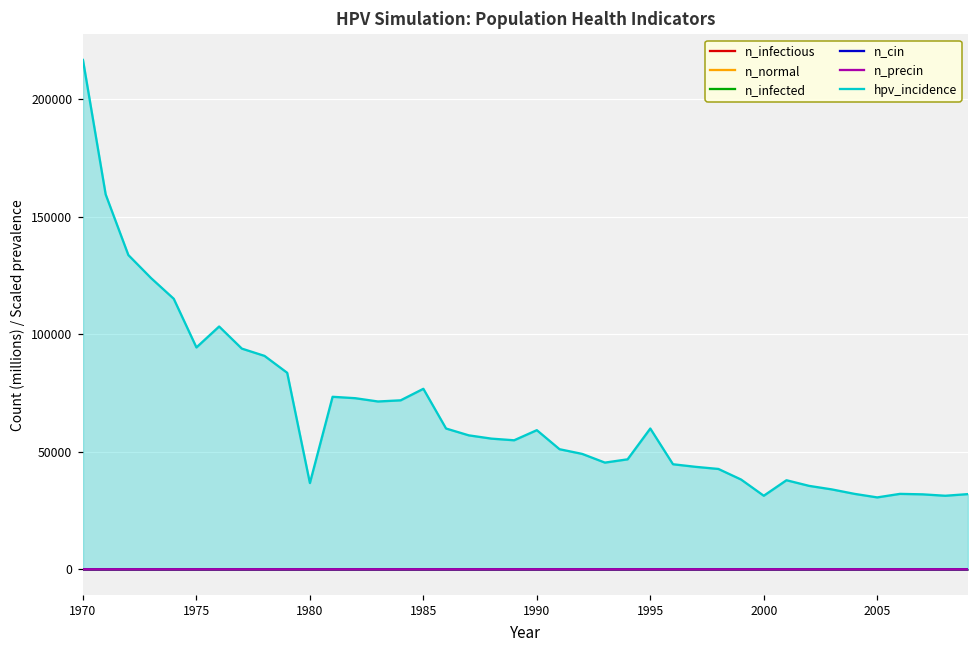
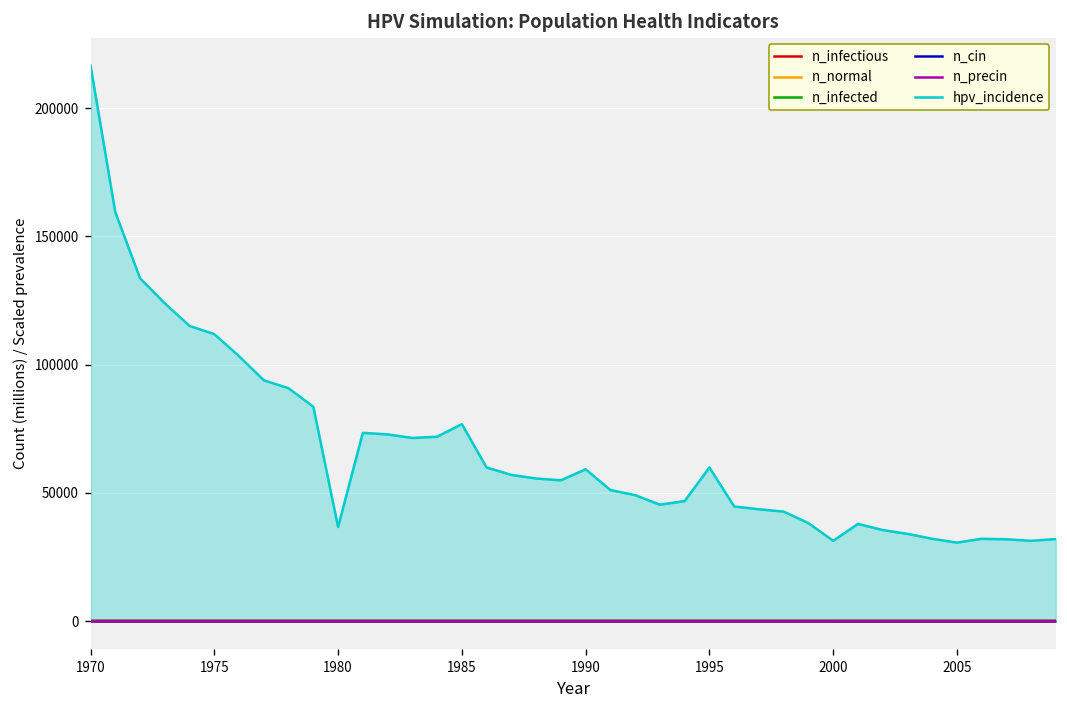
hpv_incidence, 1975: 94000 -> 112000
